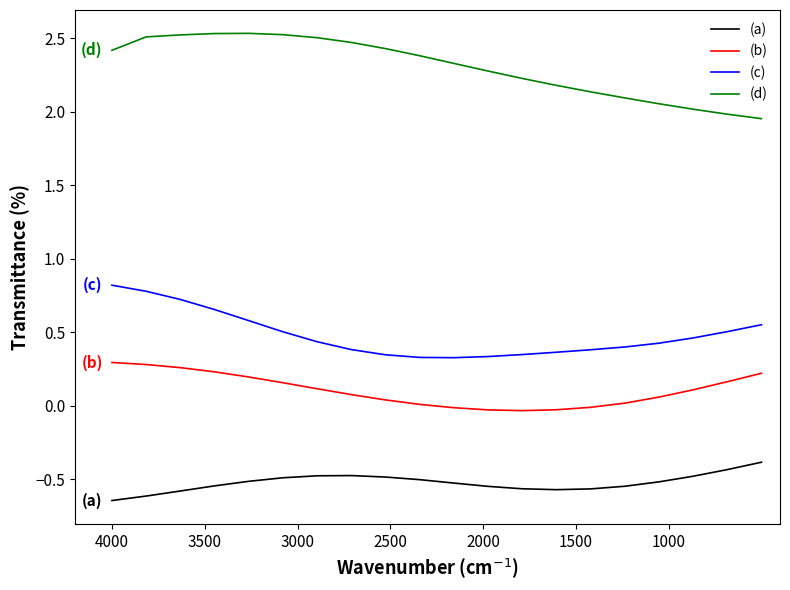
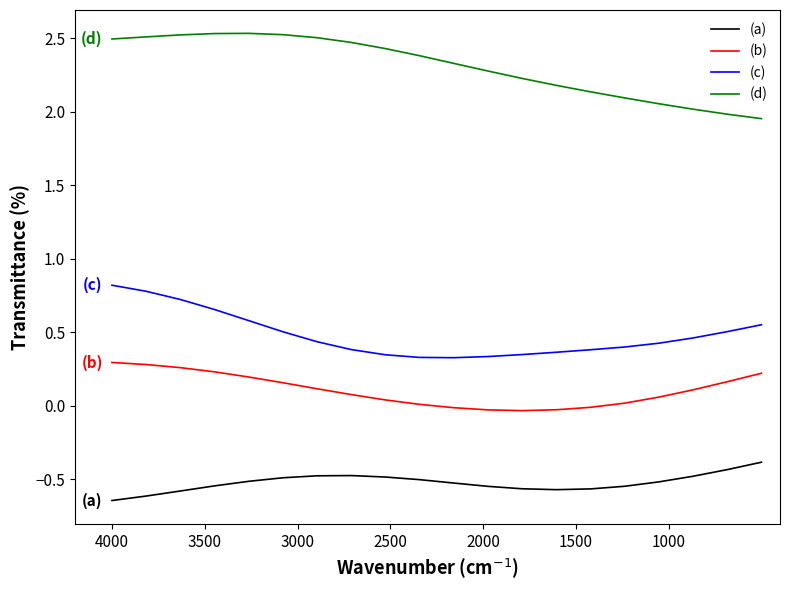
(d), 4000: 2.42 -> 2.49
